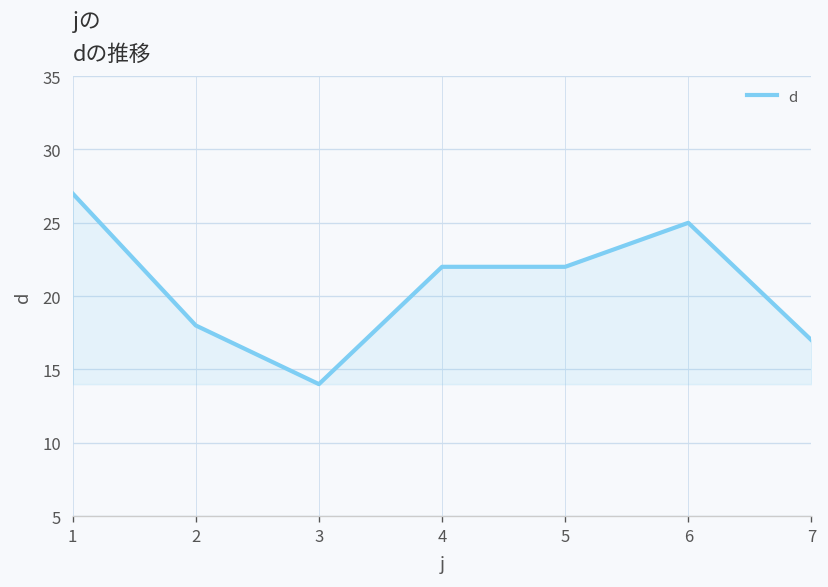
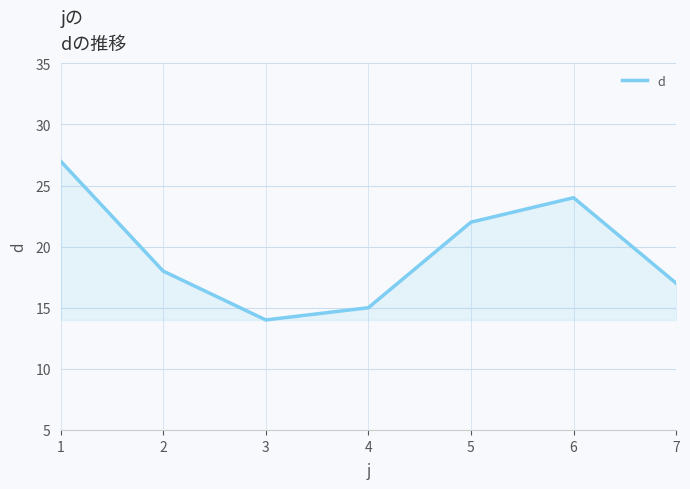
4: 22 -> 15
6: 25 -> 24
